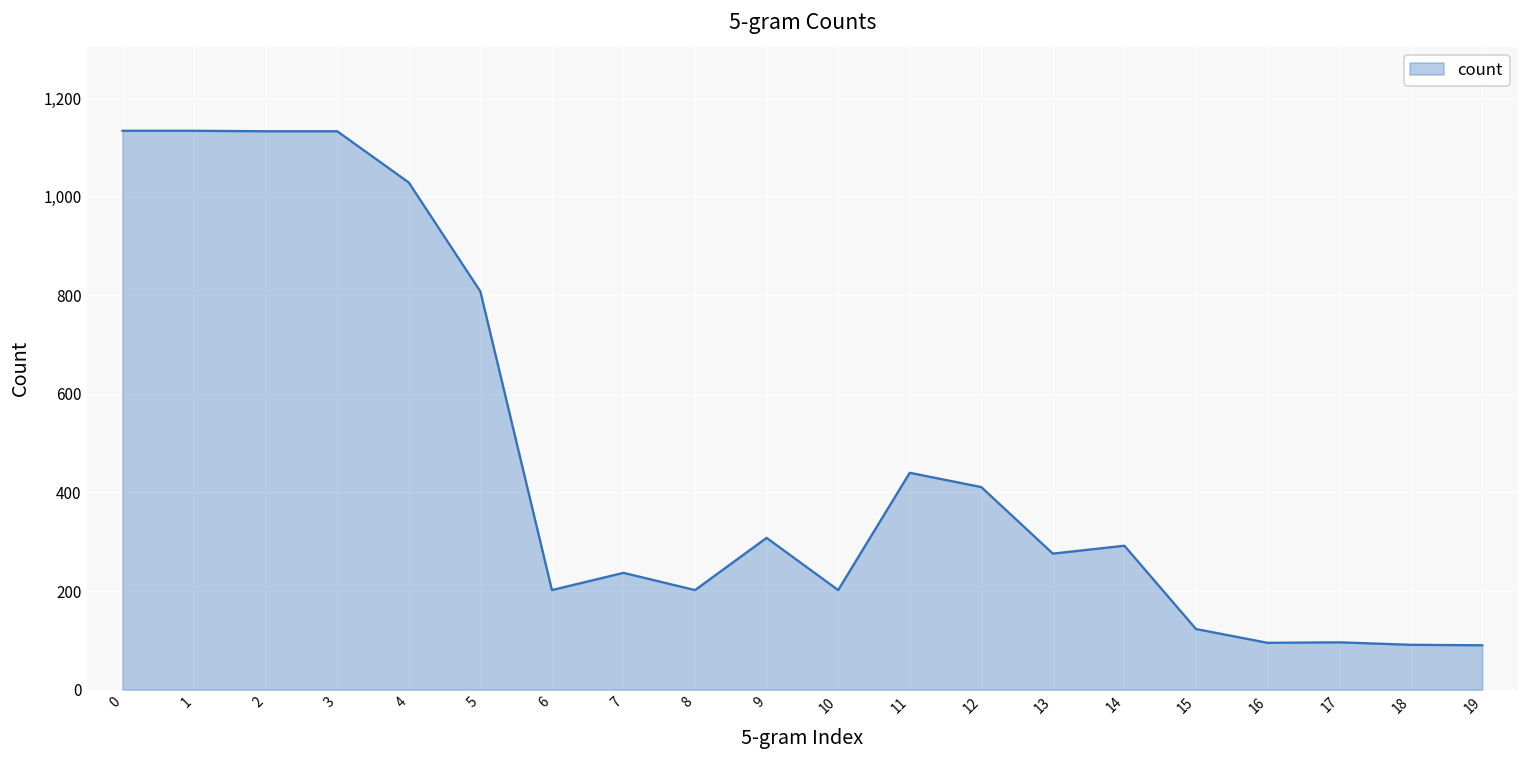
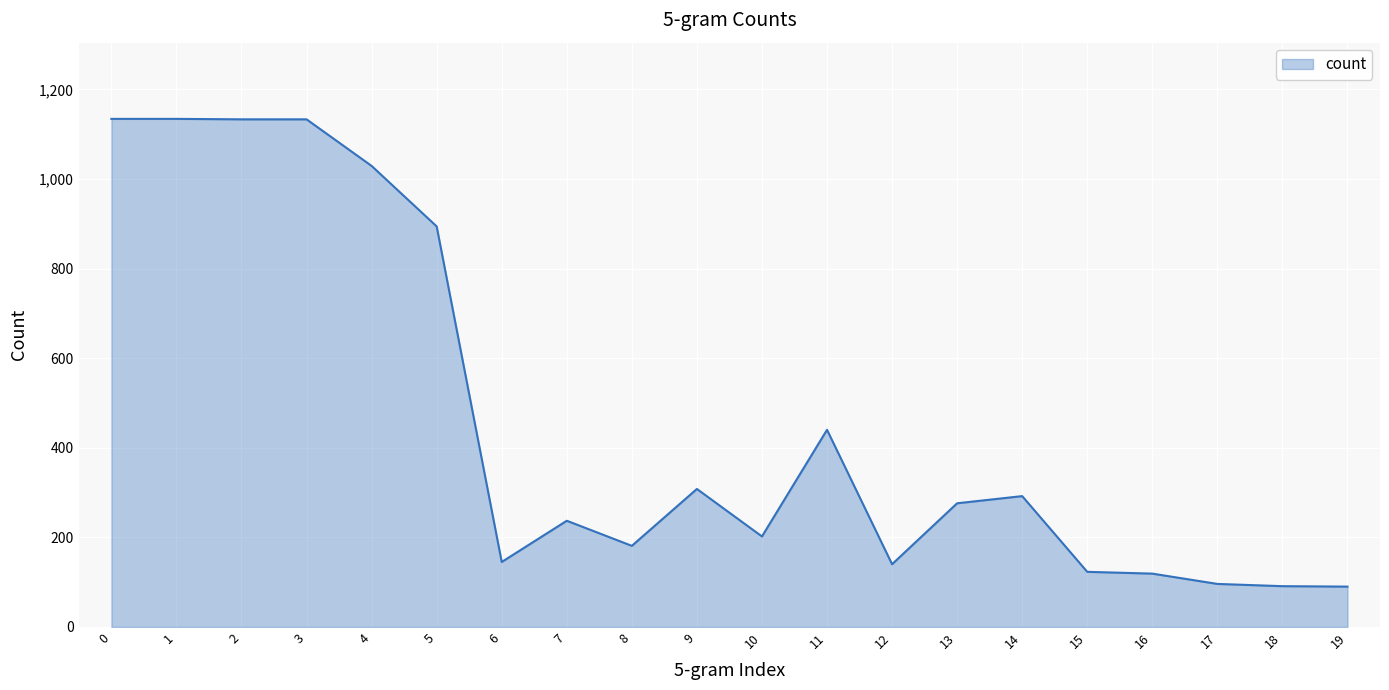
5: 810 -> 890
6: 200 -> 150
8: 200 -> 180
12: 410 -> 140
16: 100 -> 120
